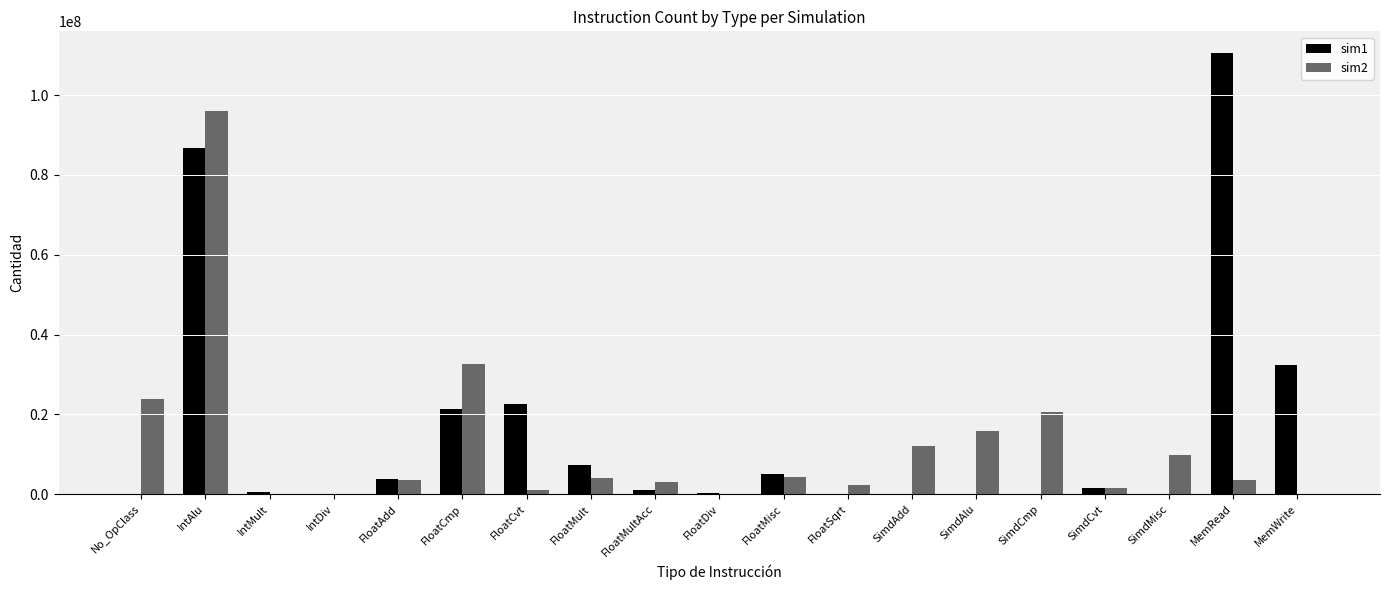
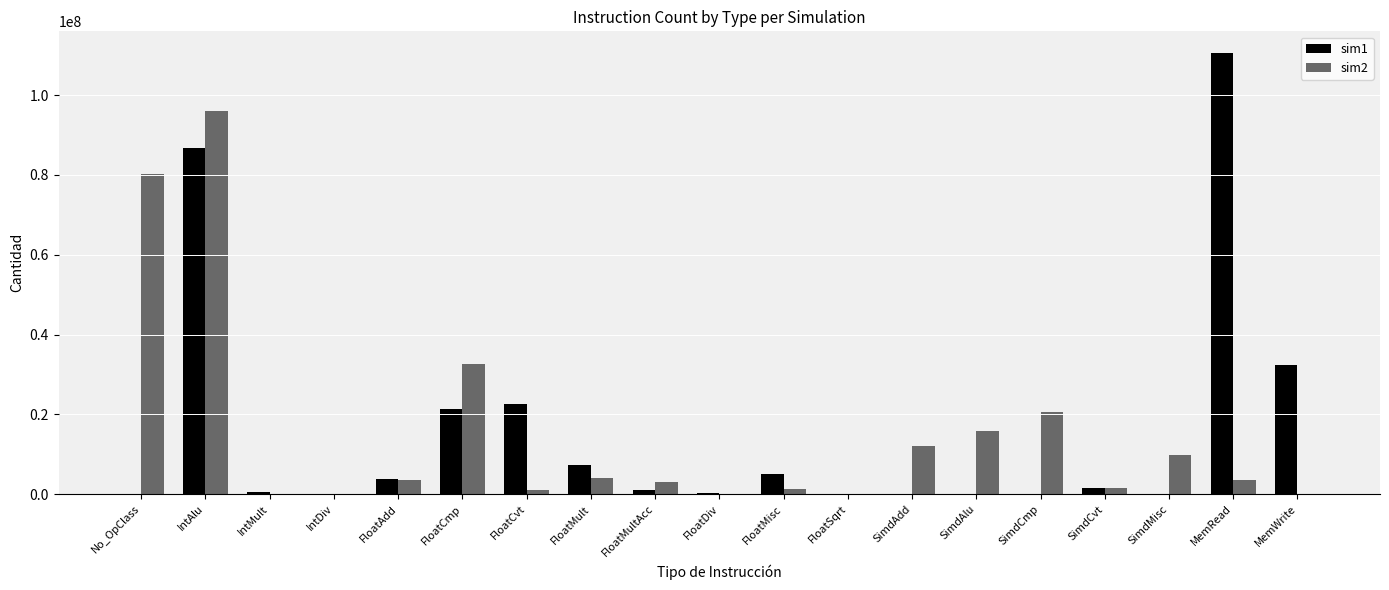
sim2, No_OpClass: 24000000 -> 80000000
sim2, FloatMisc: 4000000 -> 1000000
sim2, FloatSqrt: 2000000 -> 0
